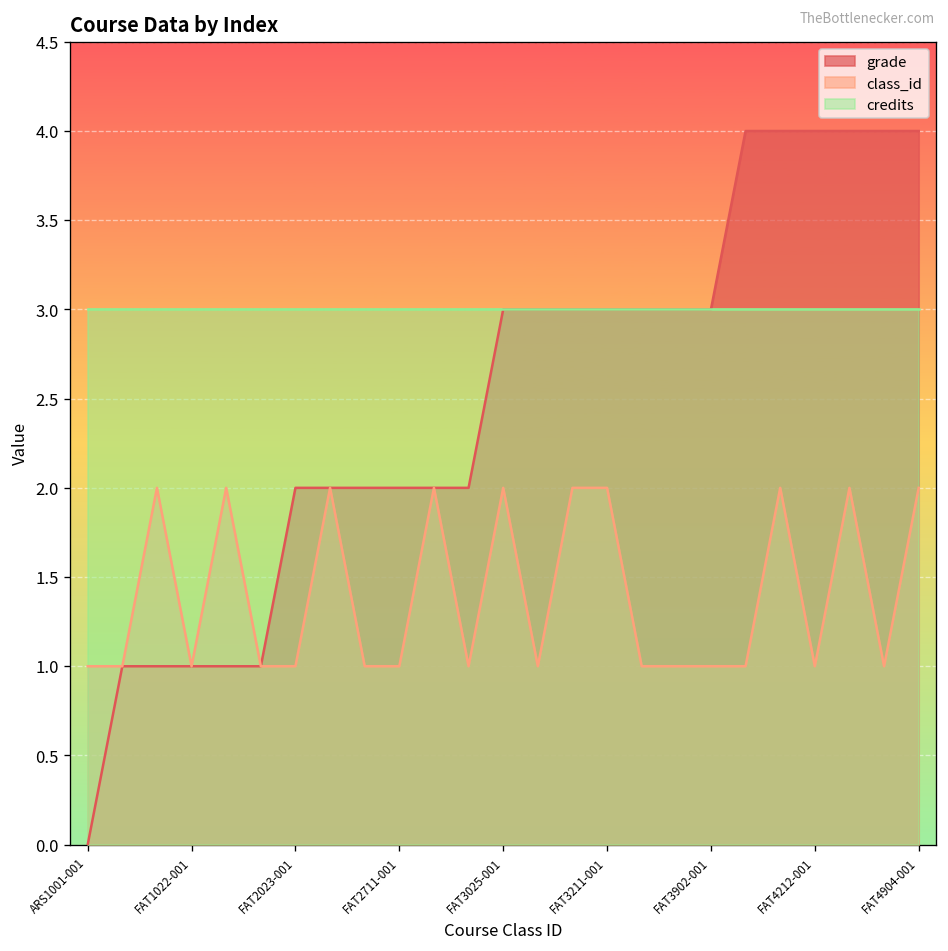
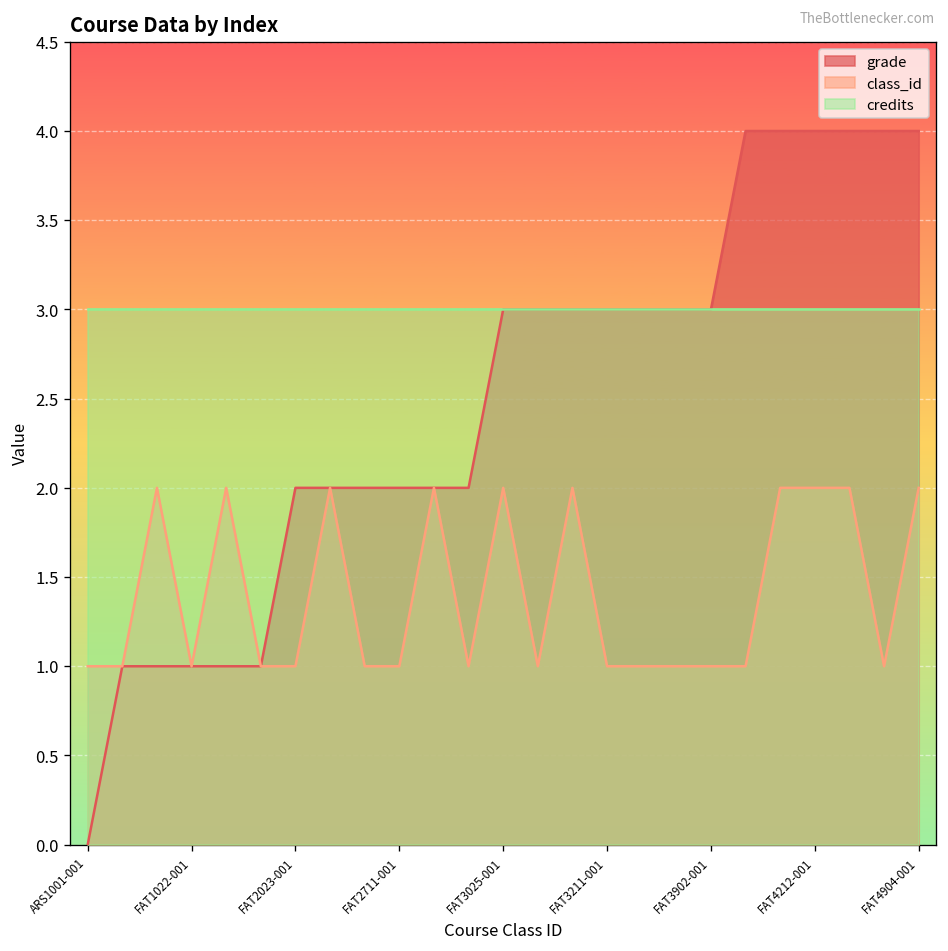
class_id, FAT3211-001: 2 -> 1
class_id, FAT4212-001: 1 -> 2
